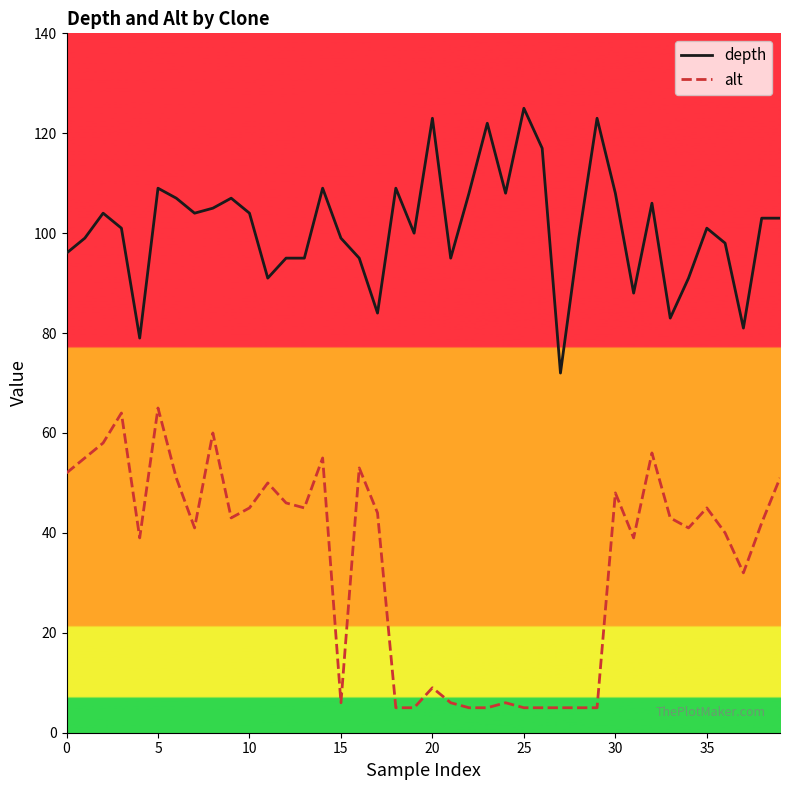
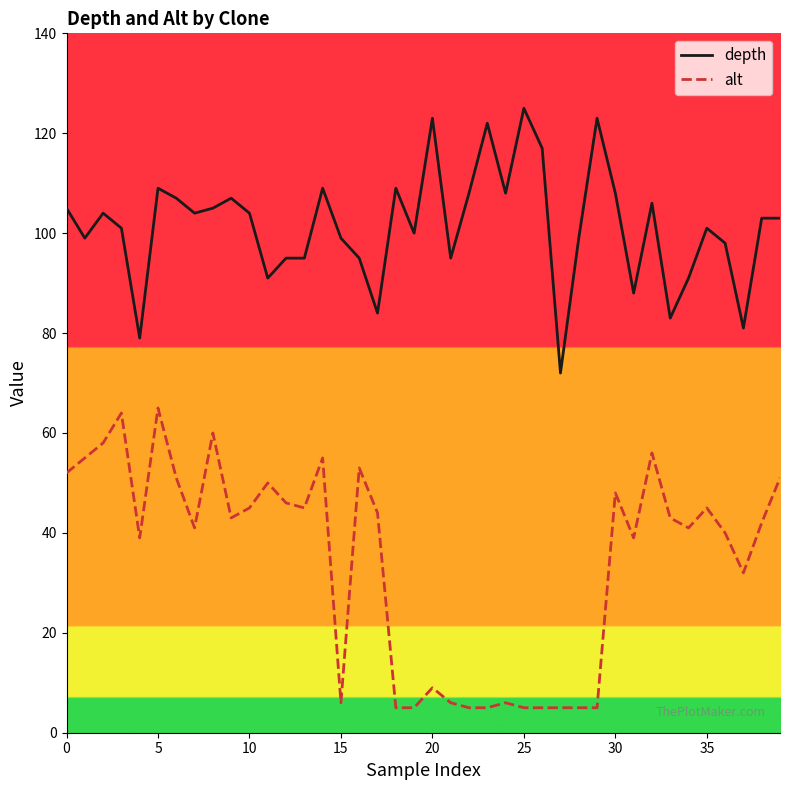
depth, 0: 96 -> 105
